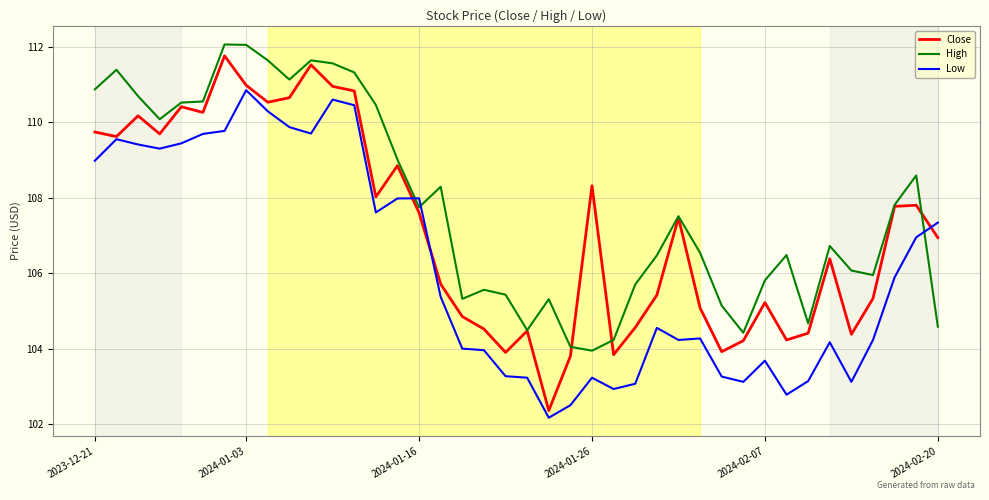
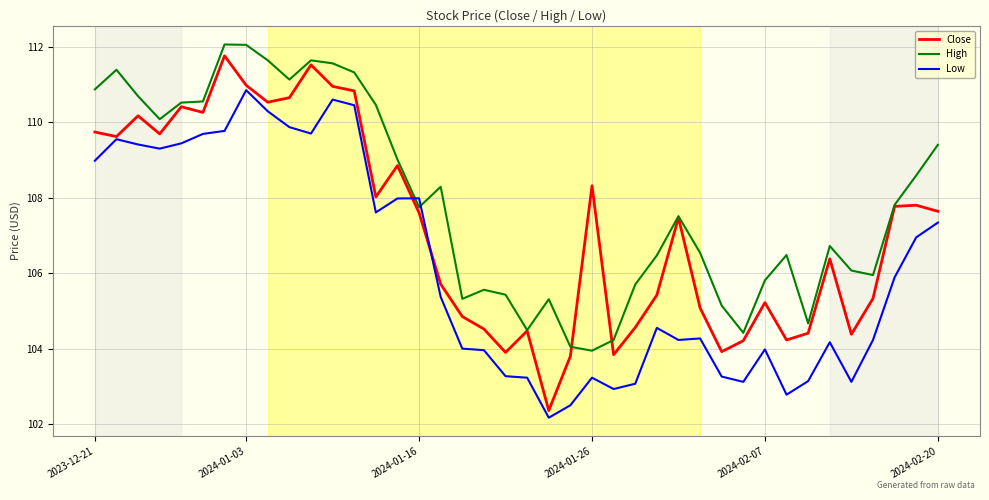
Low, 2024-02-07: 103.7 -> 104.0
Close, 2024-02-20: 106.9 -> 107.6
High, 2024-02-20: 104.6 -> 109.4
